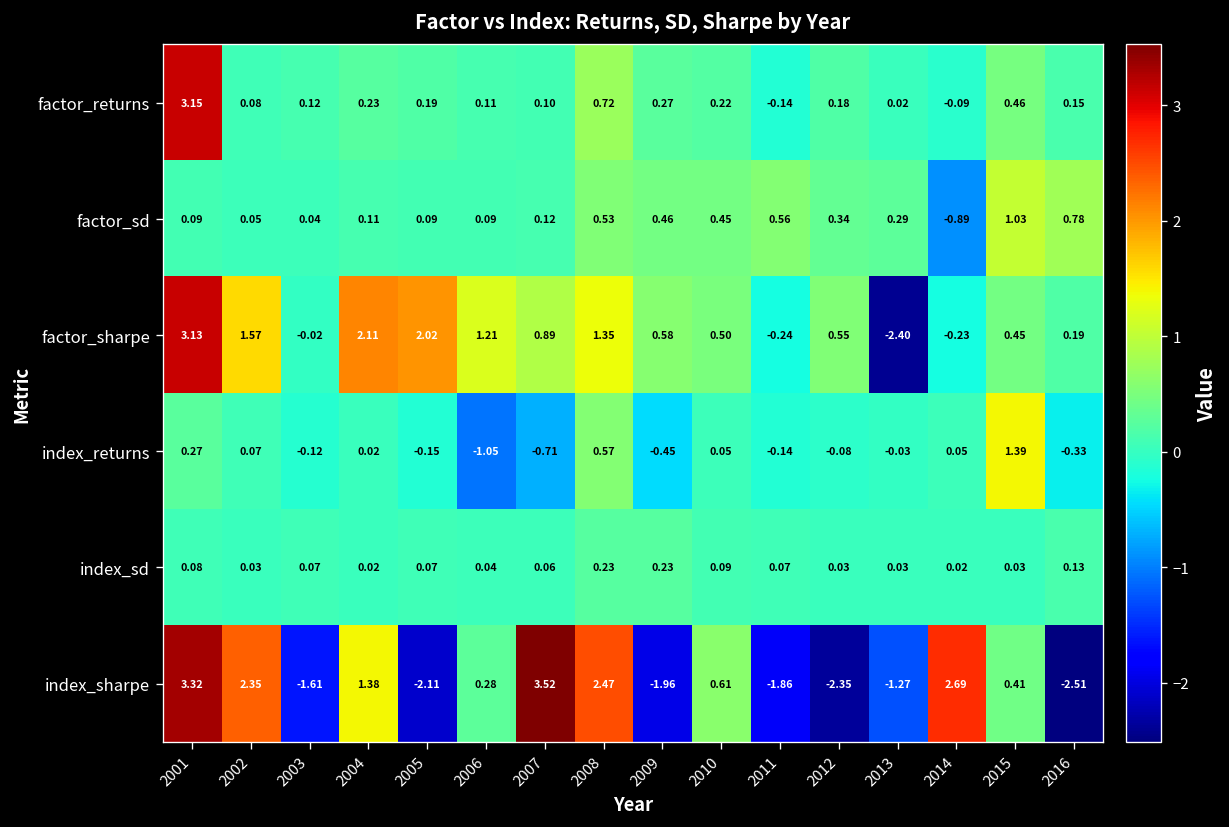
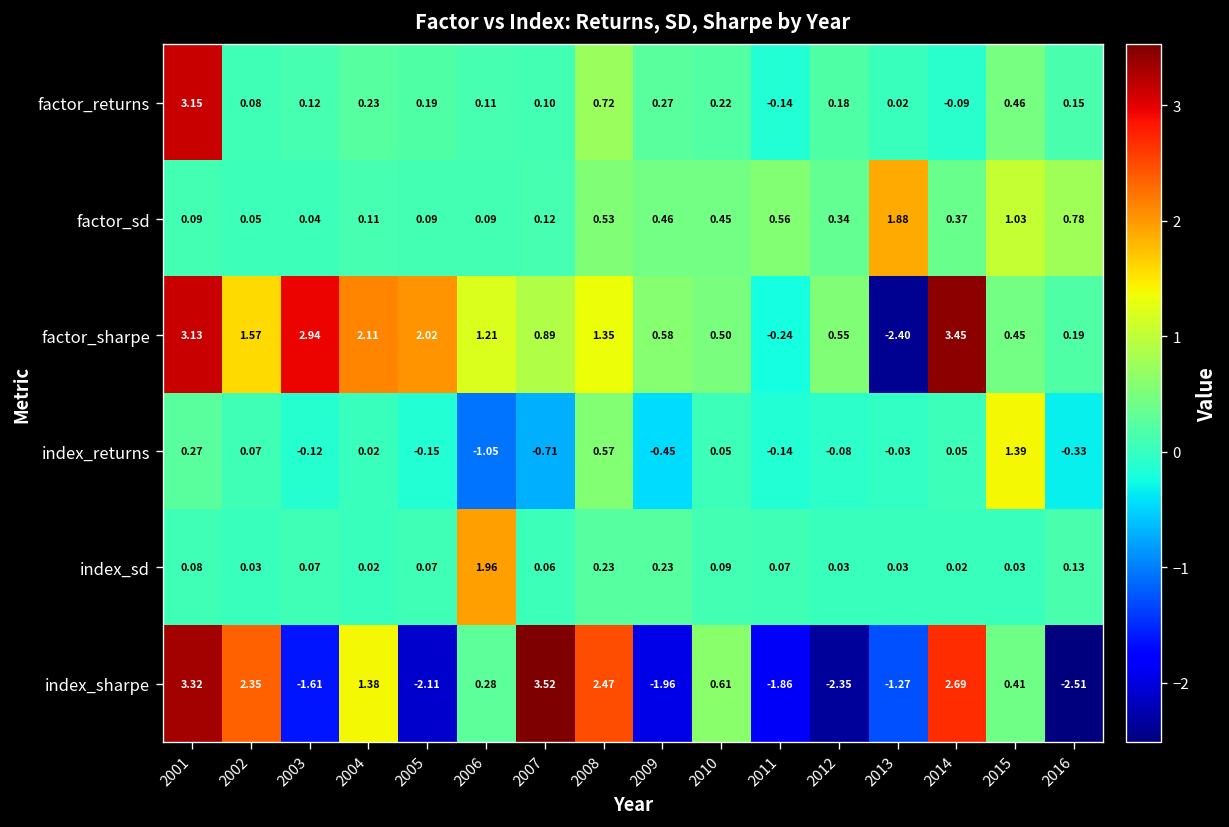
factor_sd, 2013: 0.29 -> 1.88
factor_sd, 2014: -0.89 -> 0.37
factor_sharpe, 2003: -0.02 -> 2.94
factor_sharpe, 2014: -0.23 -> 3.45
index_sd, 2006: 0.04 -> 1.96
